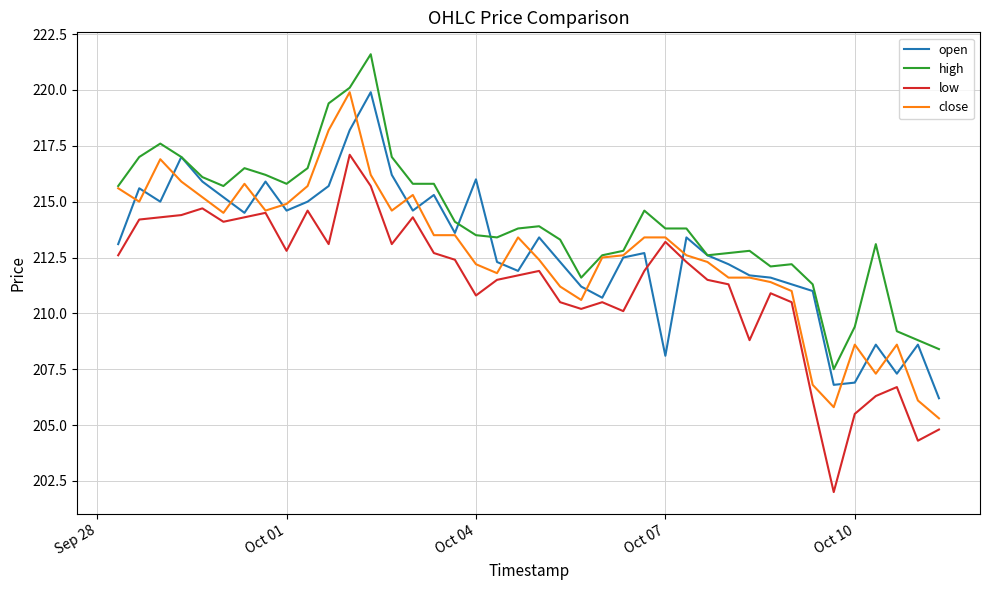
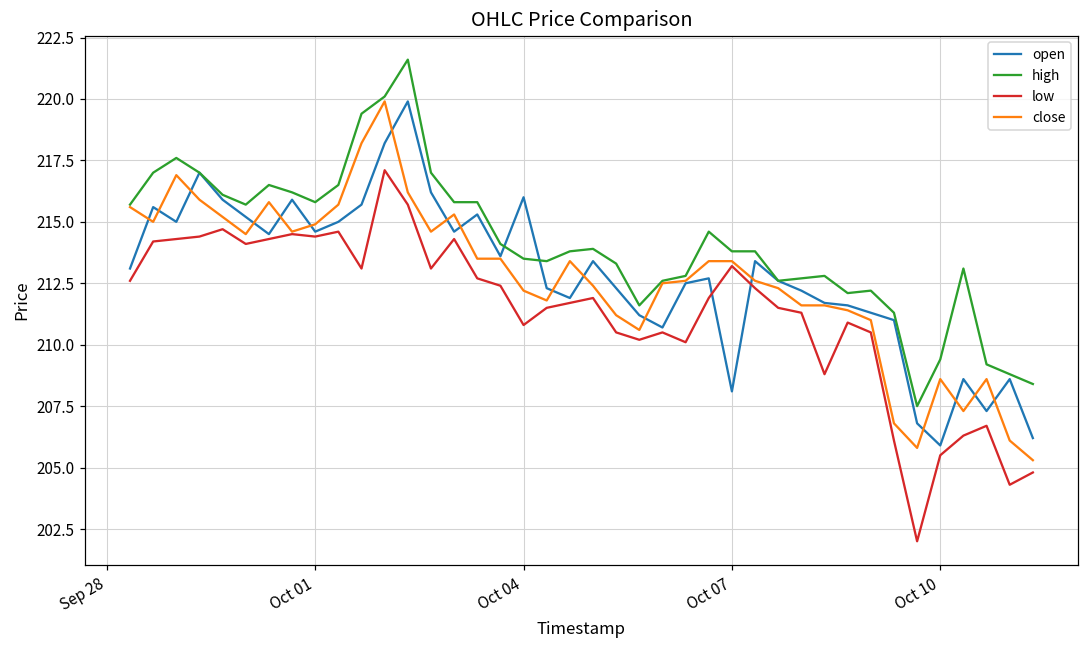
low, Oct 01: 212.8 -> 214.4
open, Oct 10: 206.9 -> 205.9
